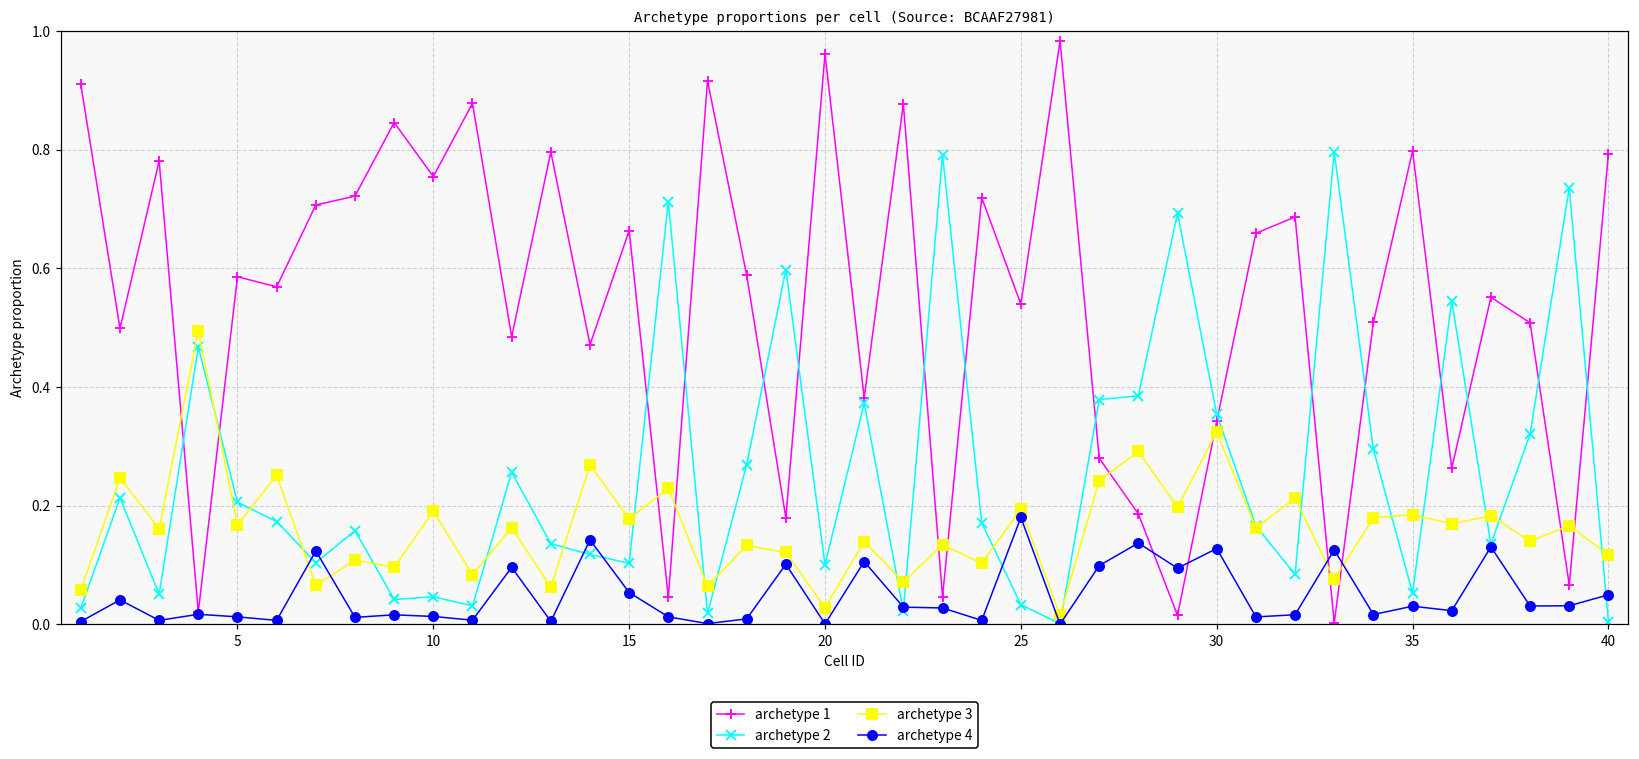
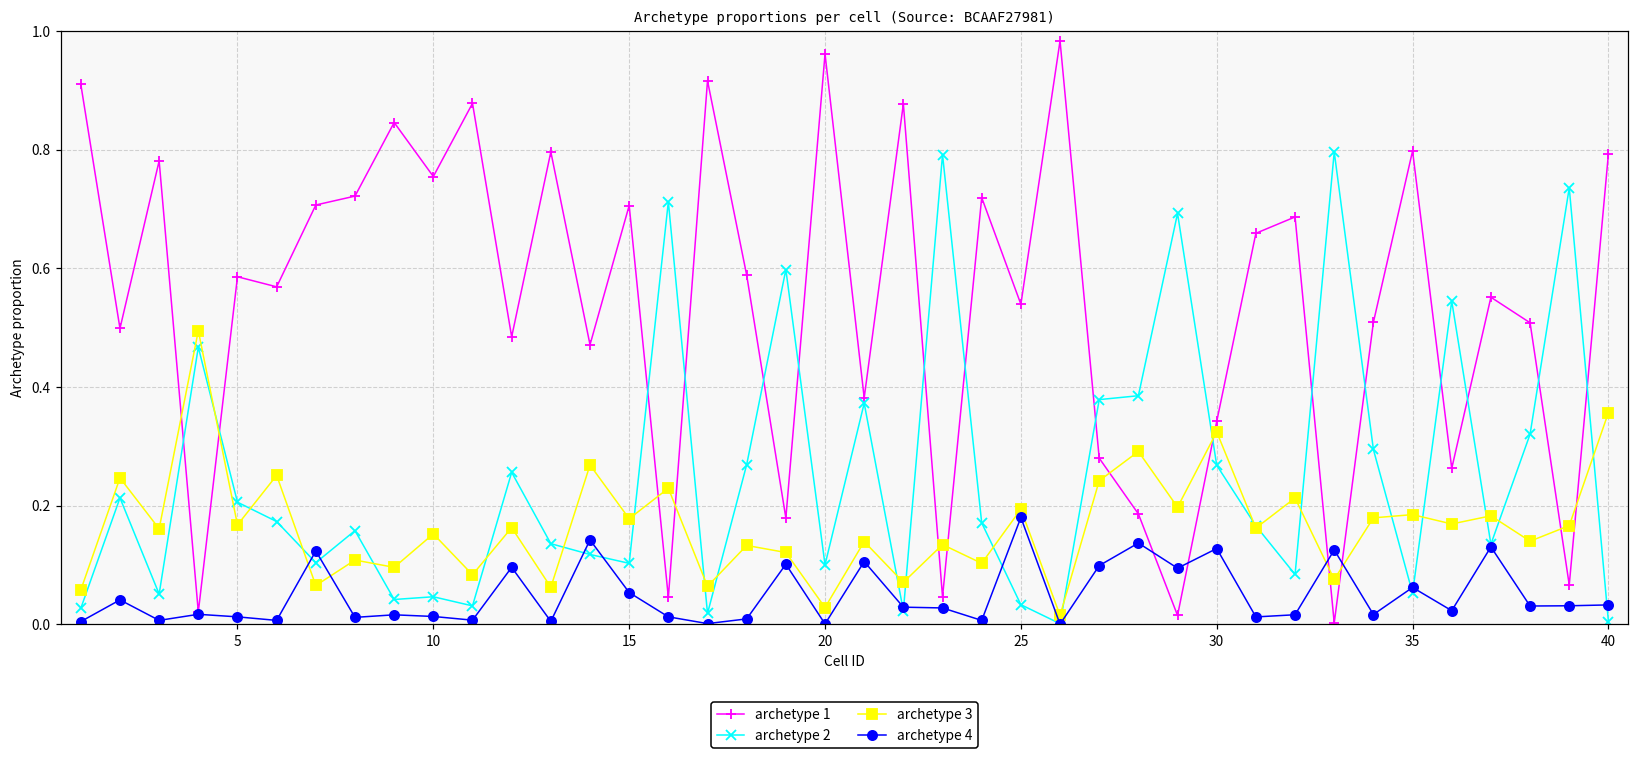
archetype 3, 10: 0.19 -> 0.15
archetype 1, 15: 0.66 -> 0.71
archetype 2, 30: 0.35 -> 0.27
archetype 4, 35: 0.03 -> 0.06
archetype 3, 40: 0.12 -> 0.36
archetype 4, 40: 0.05 -> 0.03
